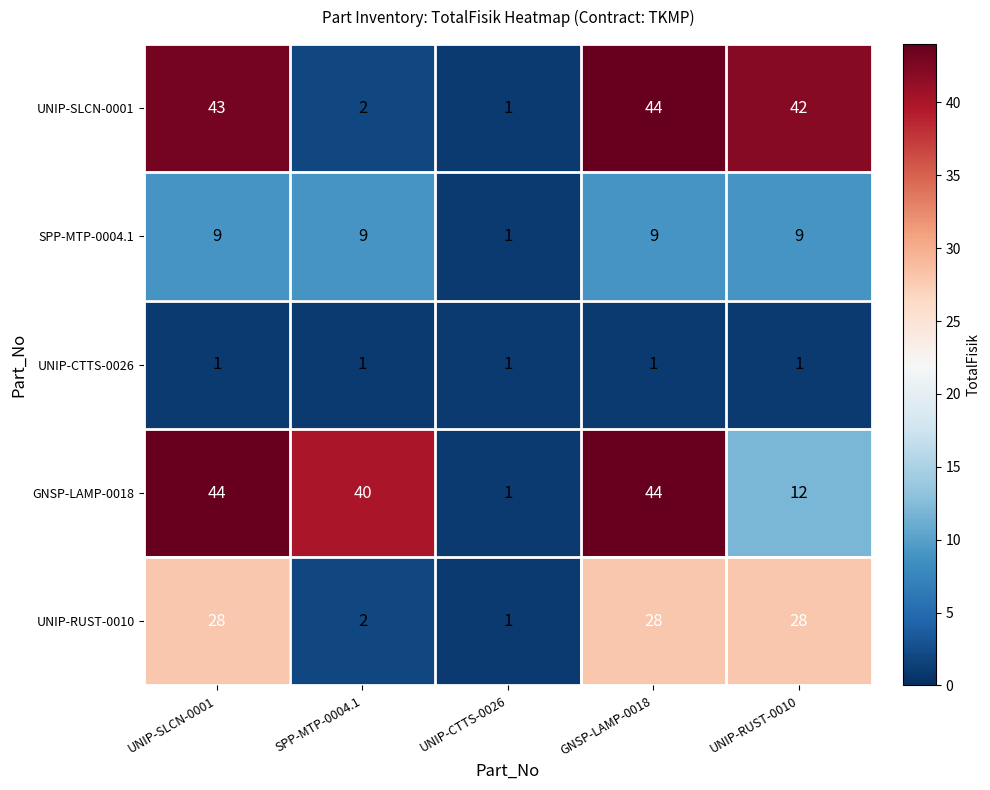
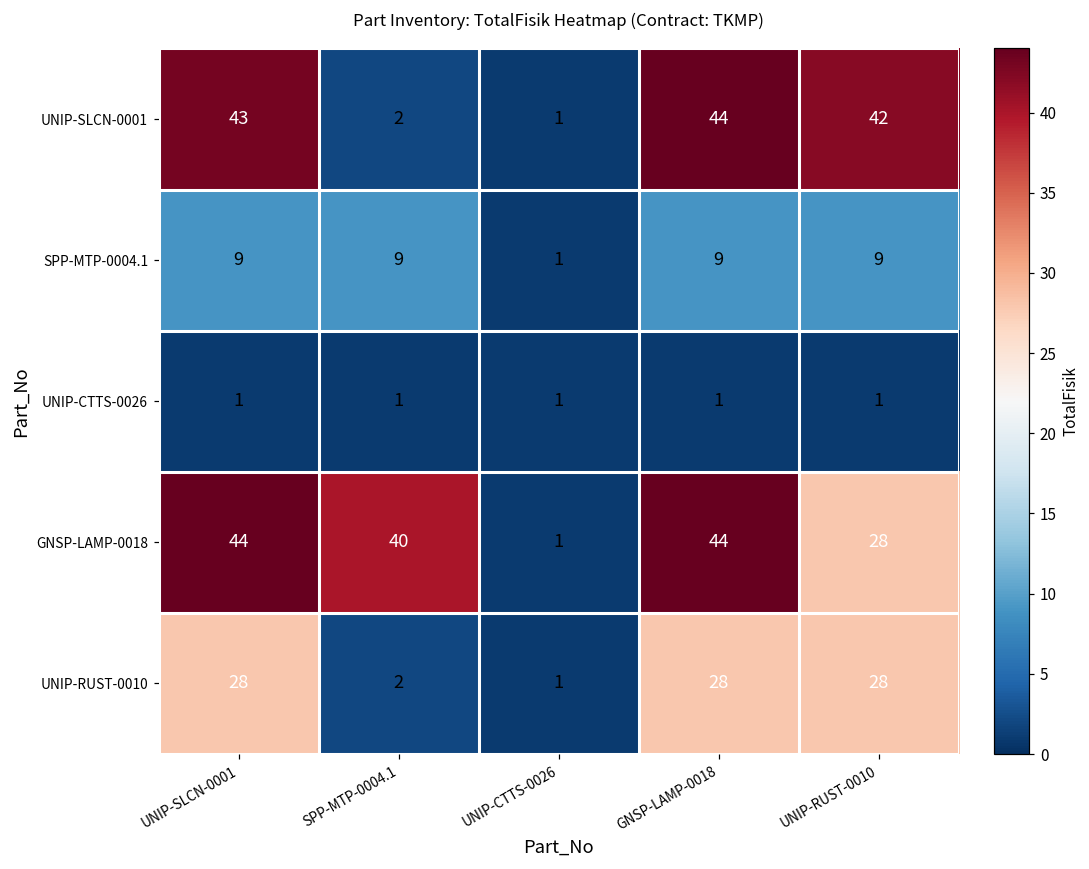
GNSP-LAMP-0018, UNIP-RUST-0010: 12 -> 28
